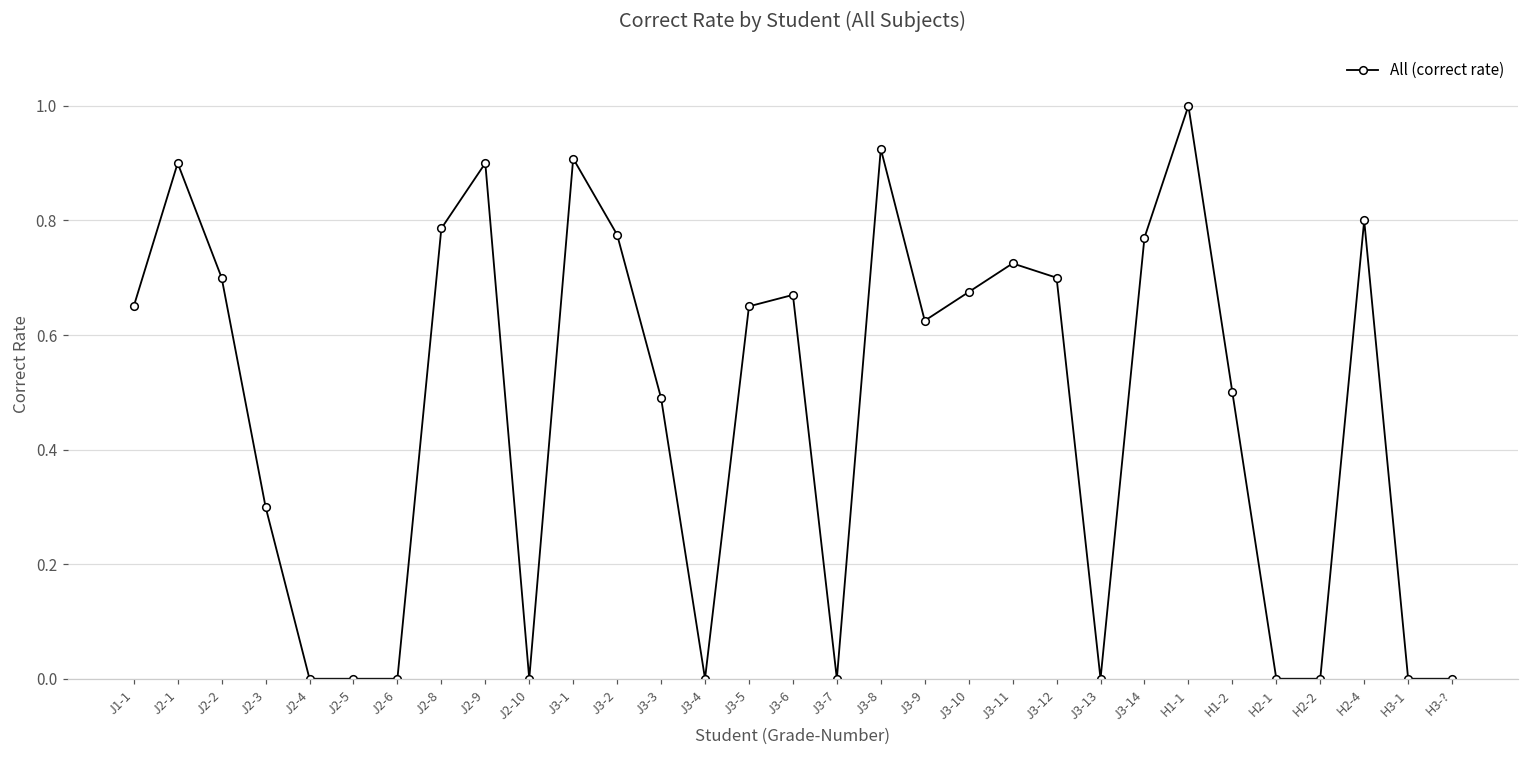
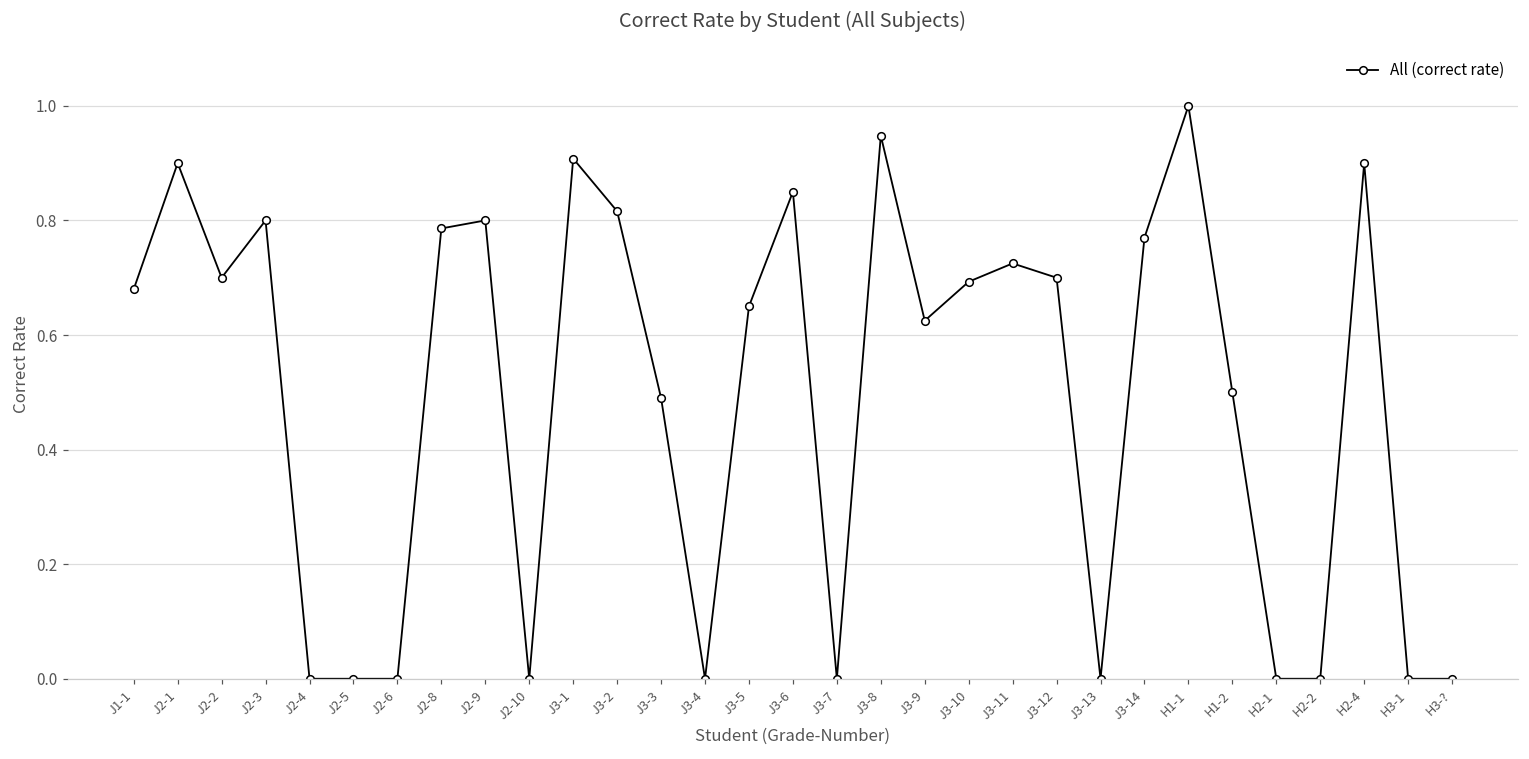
J1-1: 0.65 -> 0.68
J2-3: 0.3 -> 0.8
J2-9: 0.9 -> 0.8
J3-2: 0.78 -> 0.82
J3-6: 0.67 -> 0.85
J3-8: 0.93 -> 0.95
J3-10: 0.68 -> 0.69
H2-4: 0.8 -> 0.9
